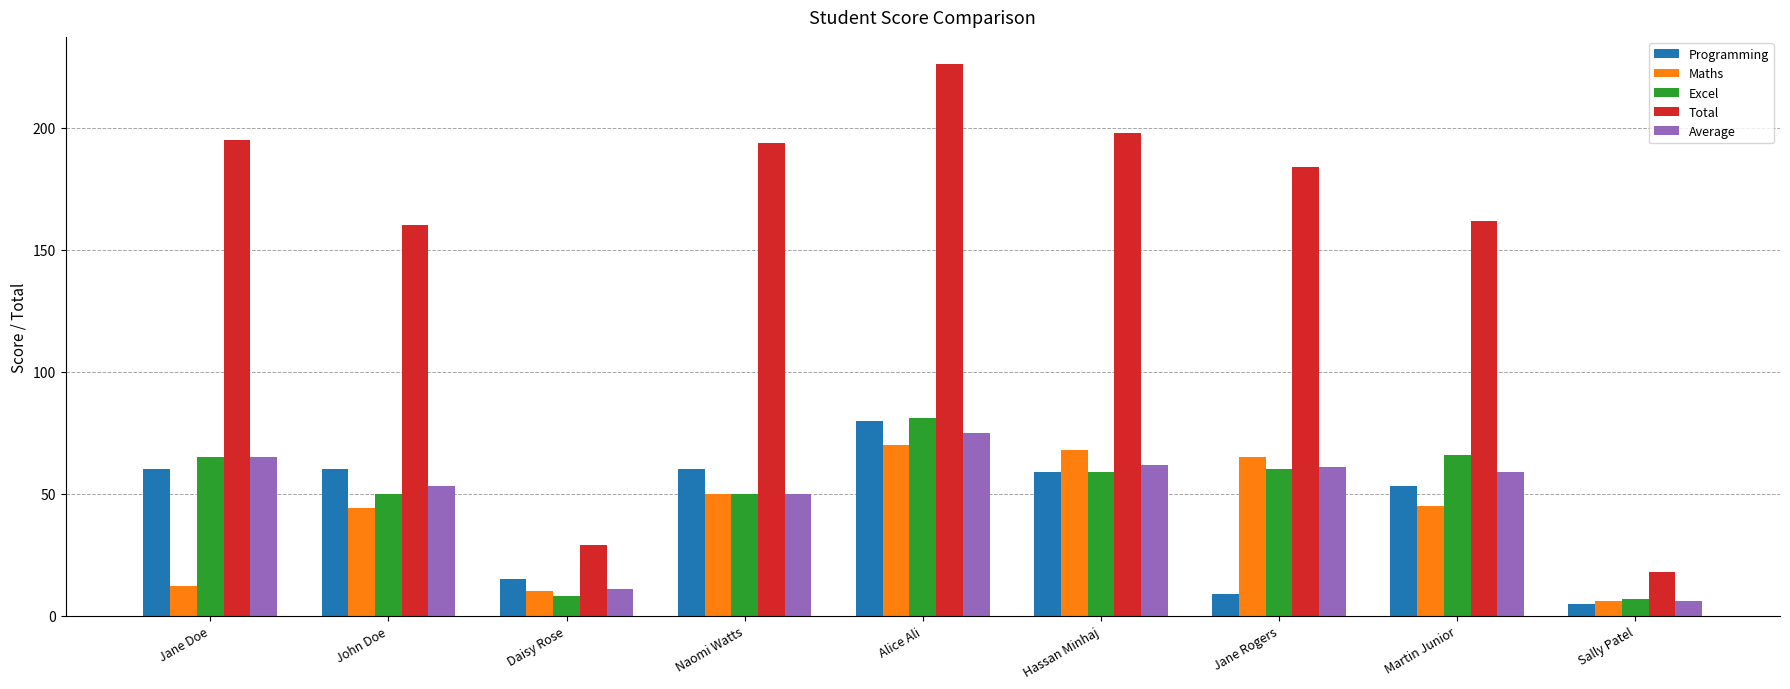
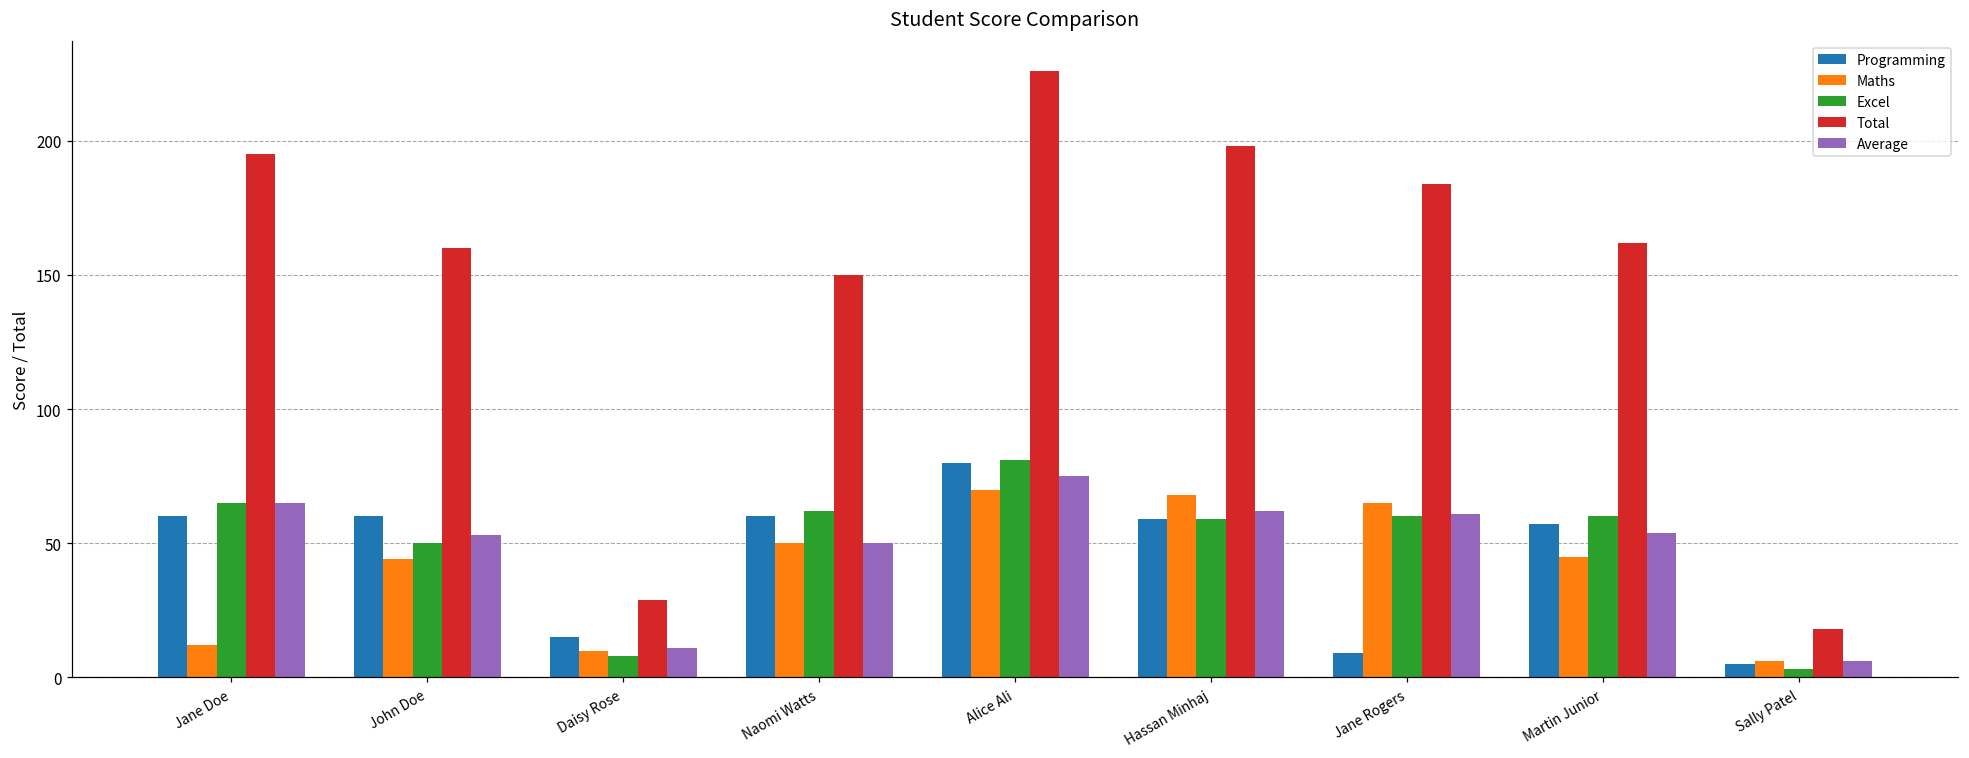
Excel, Naomi Watts: 50 -> 62
Total, Naomi Watts: 194 -> 150
Programming, Martin Junior: 53 -> 57
Excel, Martin Junior: 66 -> 60
Average, Martin Junior: 59 -> 54
Excel, Sally Patel: 7 -> 3
